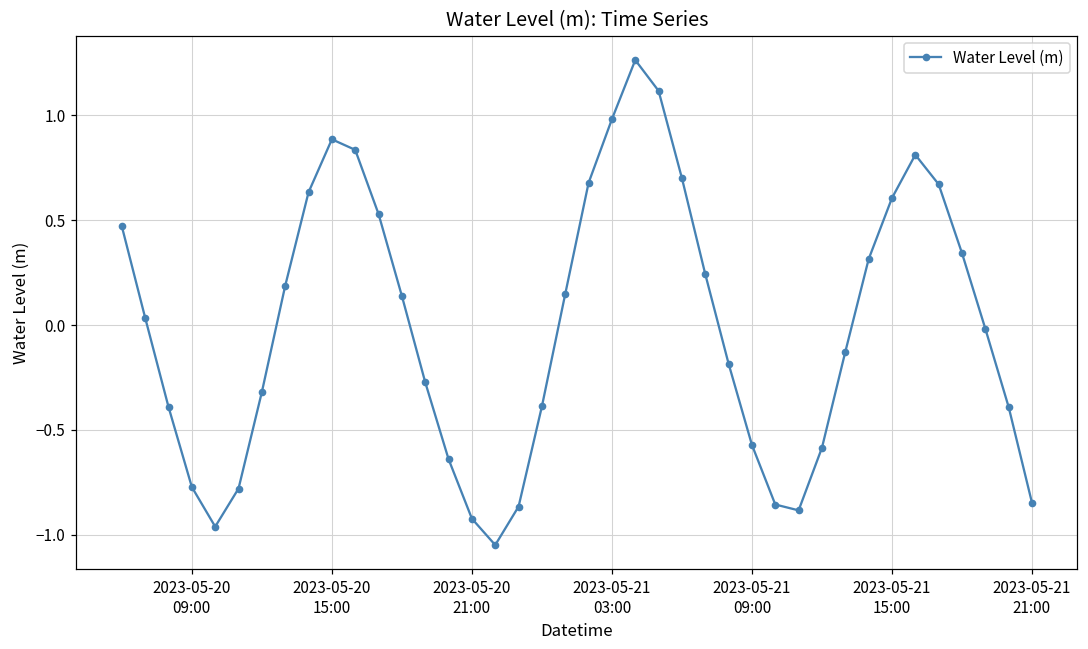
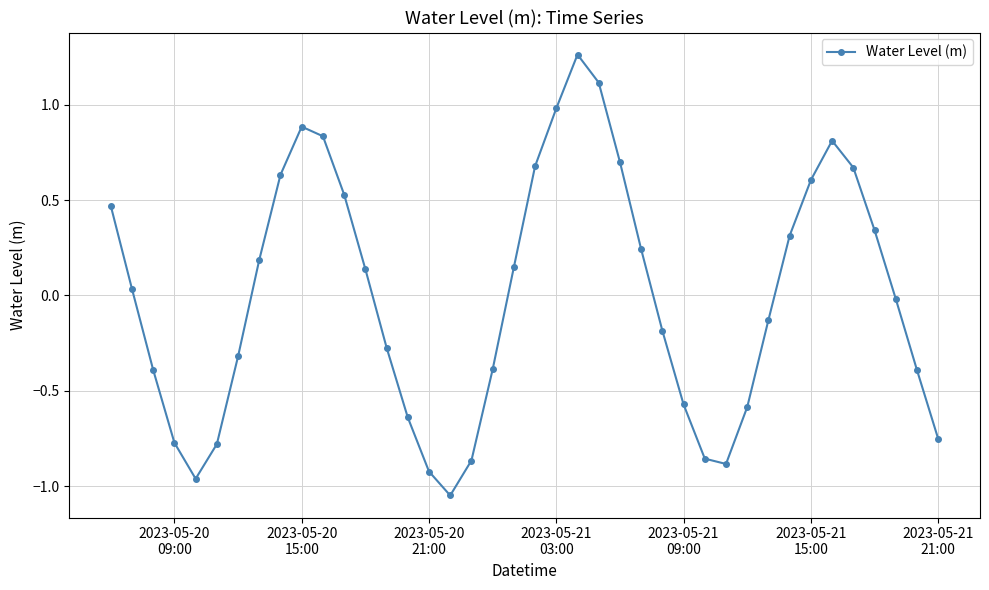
2023-05-21 21:00: -0.85 -> -0.75
